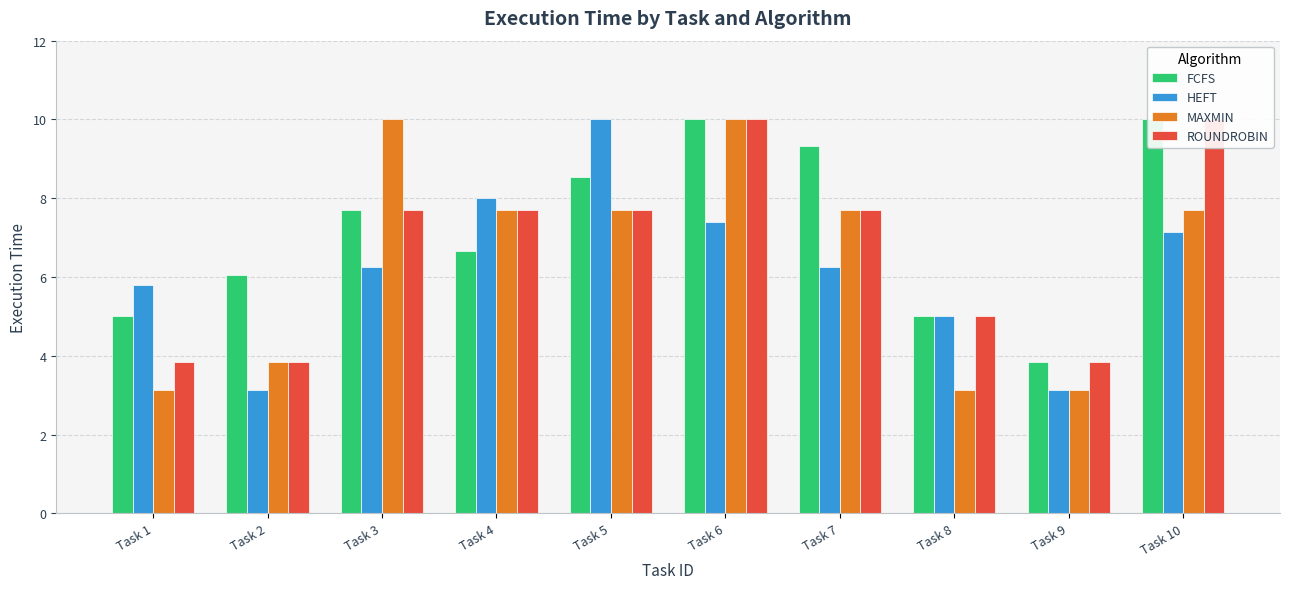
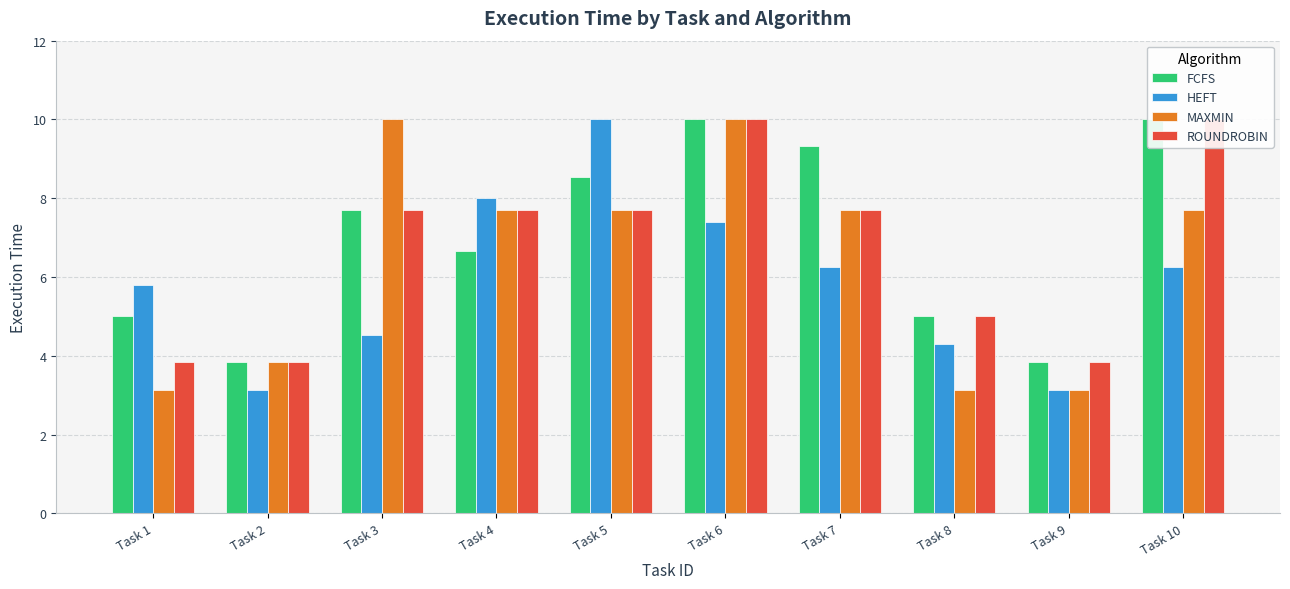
FCFS, Task 2: 6.1 -> 3.8
HEFT, Task 3: 6.3 -> 4.5
HEFT, Task 8: 5.0 -> 4.3
HEFT, Task 10: 7.2 -> 6.3
